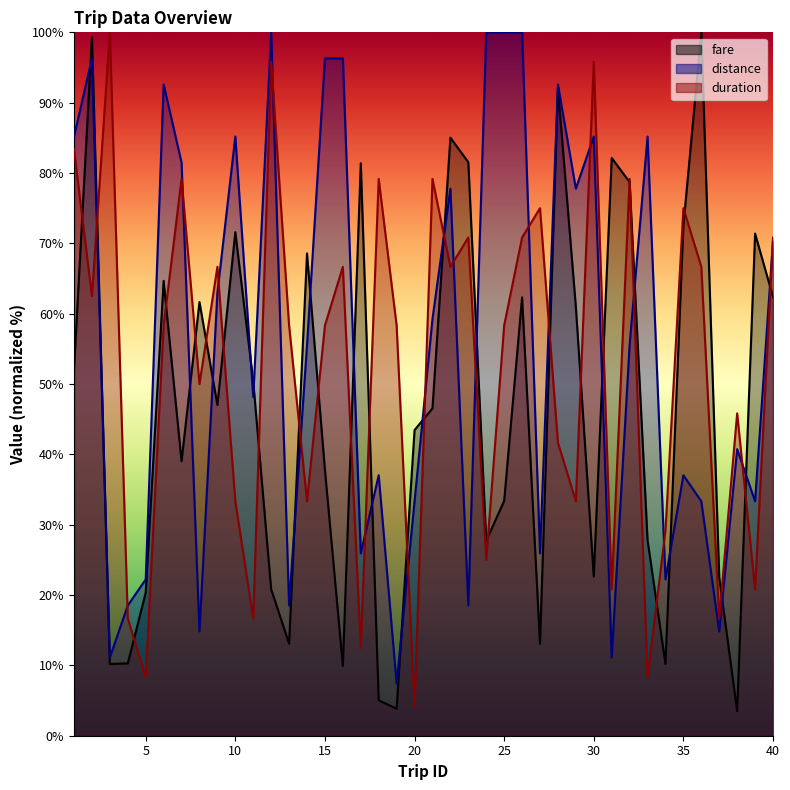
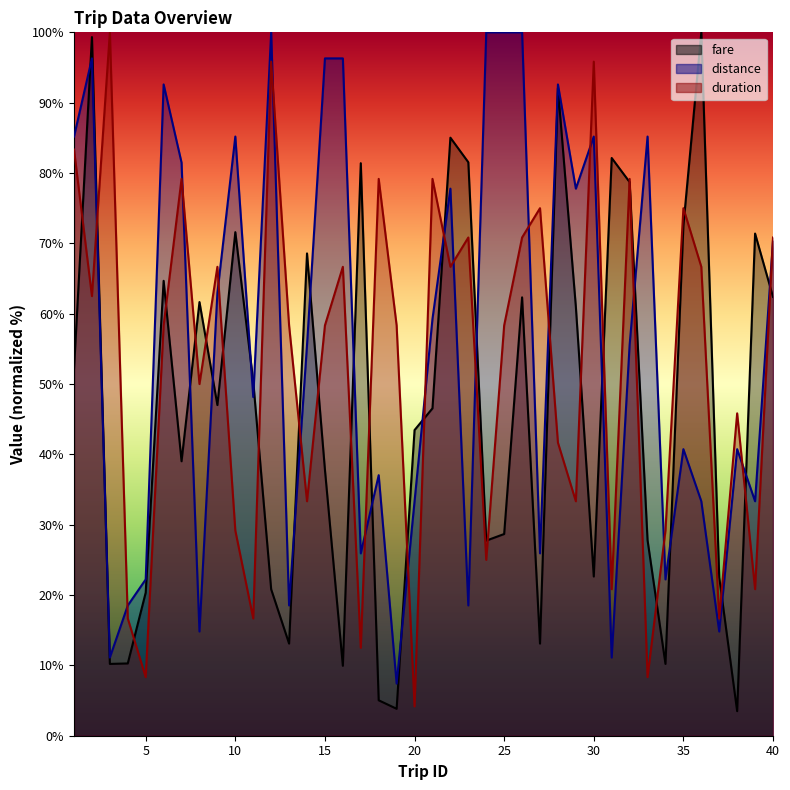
duration, 10: 33% -> 29%
fare, 25: 33% -> 29%
distance, 35: 37% -> 41%
